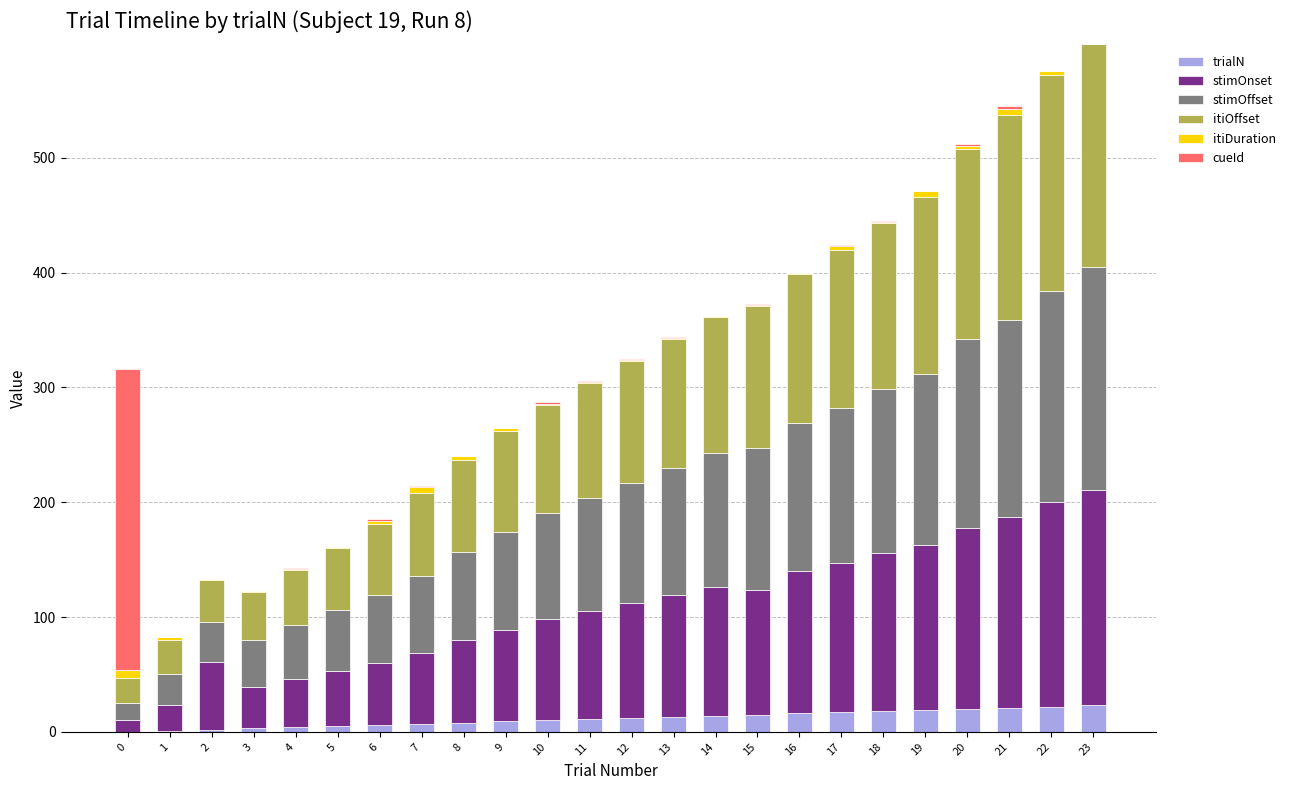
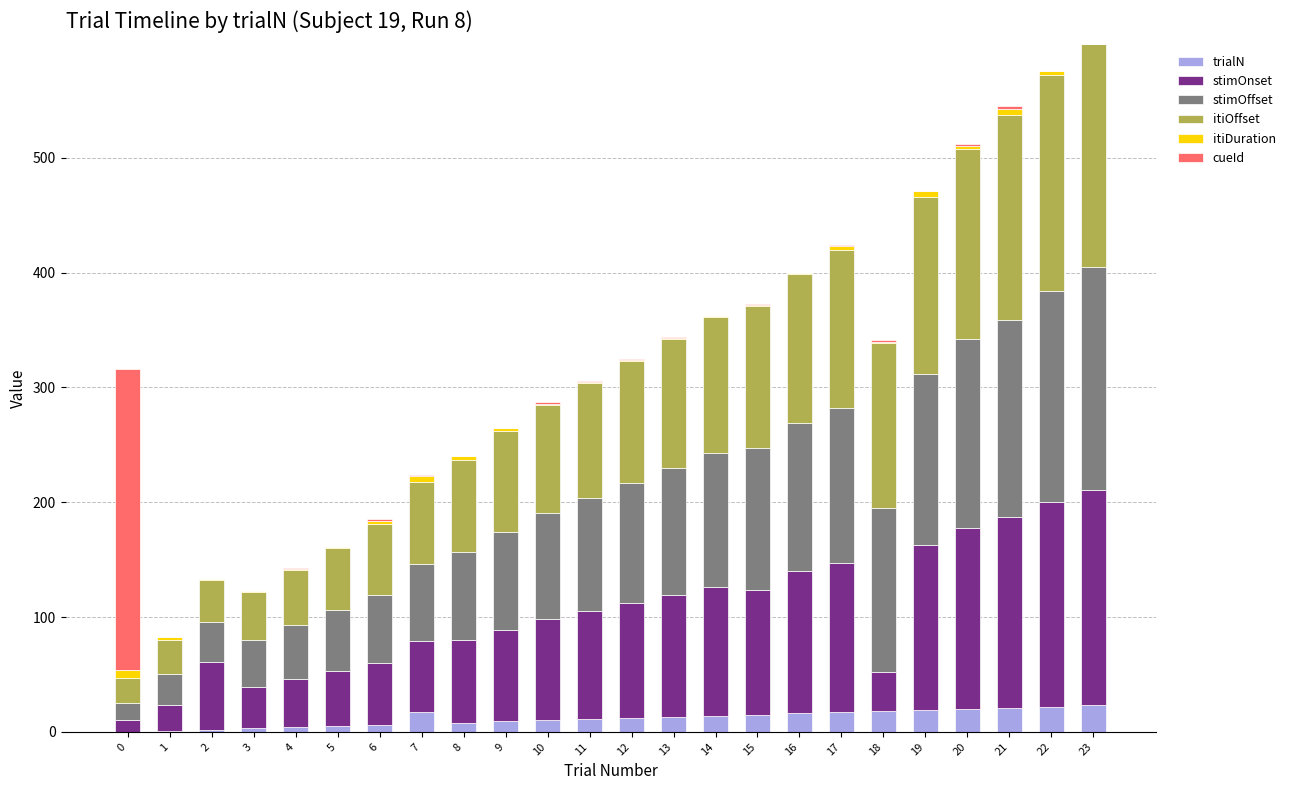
trialN, 7: 7 -> 17
stimOnset, 18: 138 -> 34
